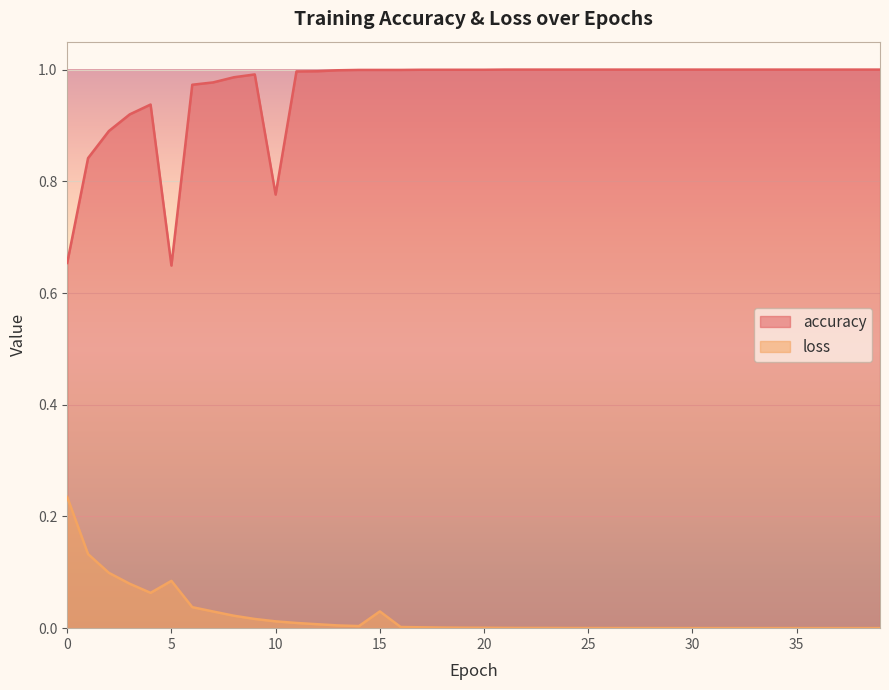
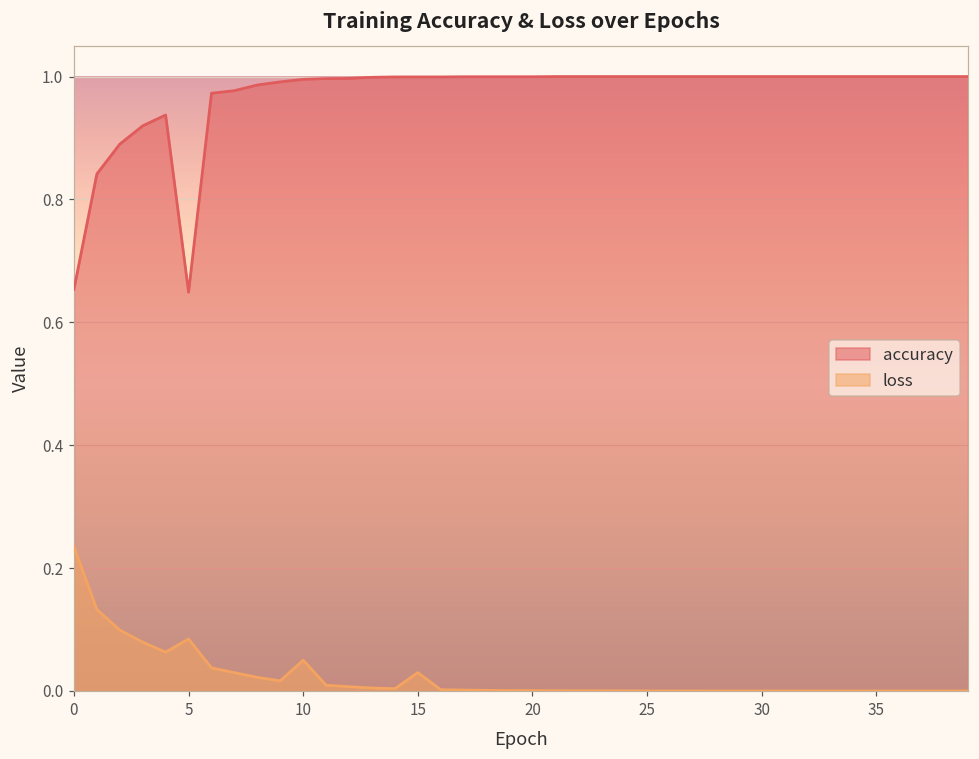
accuracy, 10: 0.78 -> 1.00
loss, 10: 0.01 -> 0.05
